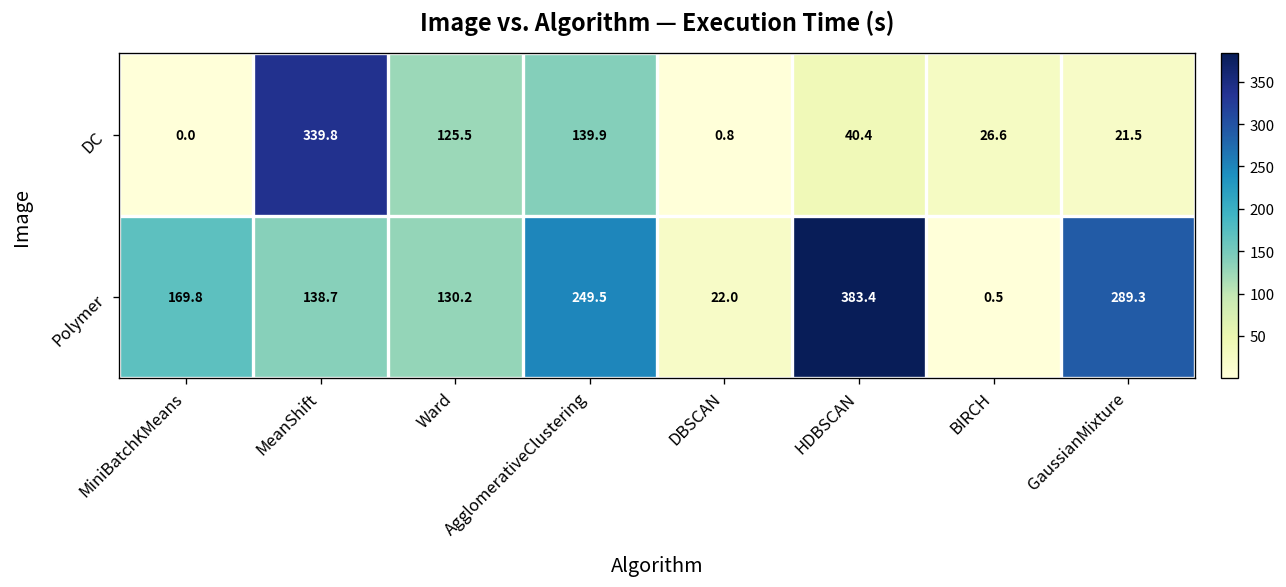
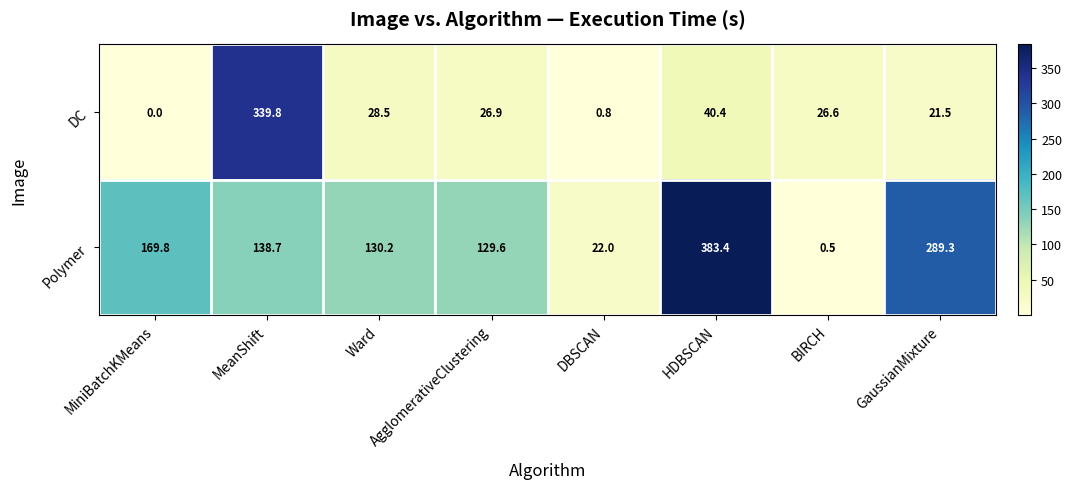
DC, Ward: 125.5 -> 28.5
DC, AgglomerativeClustering: 139.9 -> 26.9
Polymer, AgglomerativeClustering: 249.5 -> 129.6
